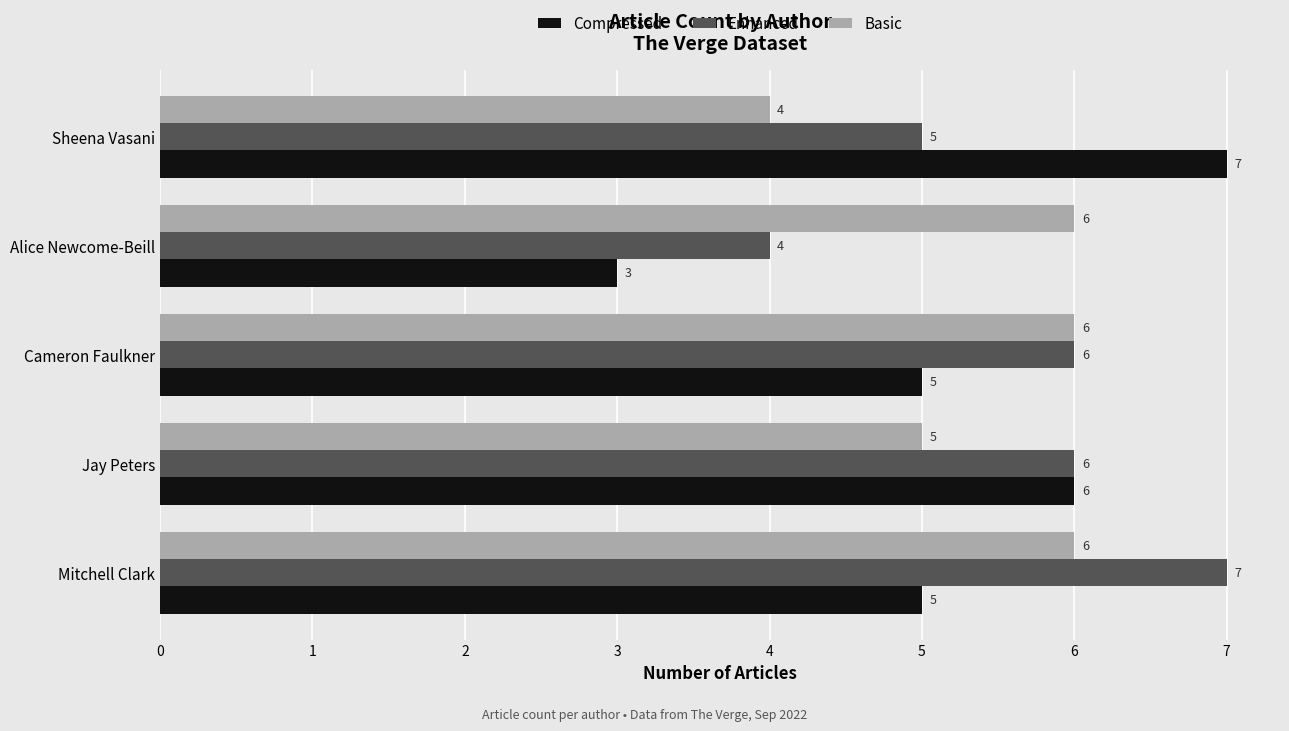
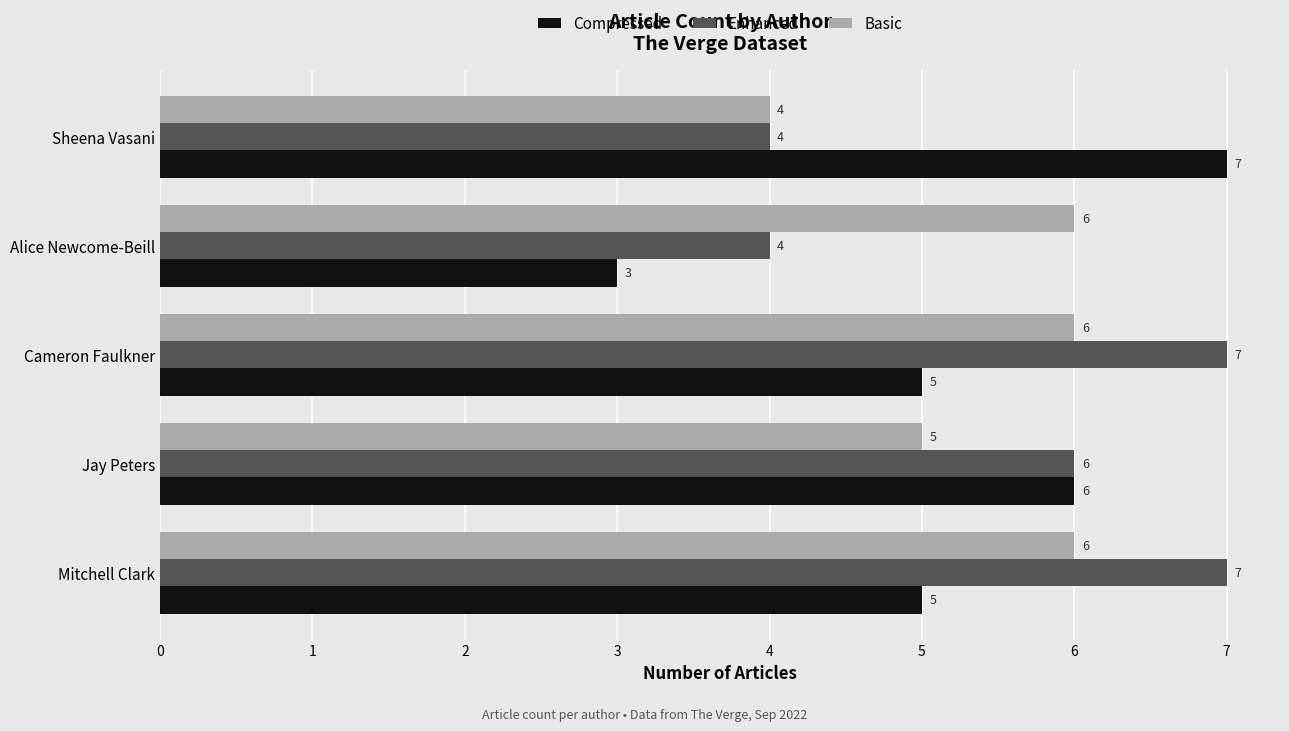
Enhanced, Sheena Vasani: 5 -> 4
Enhanced, Cameron Faulkner: 6 -> 7
